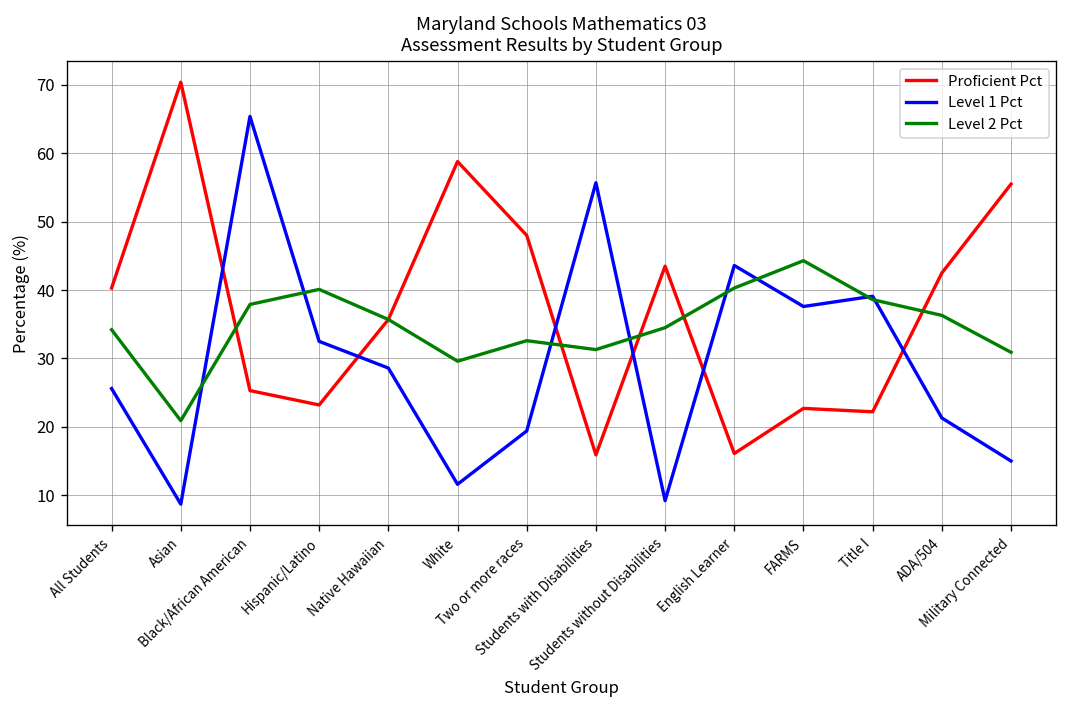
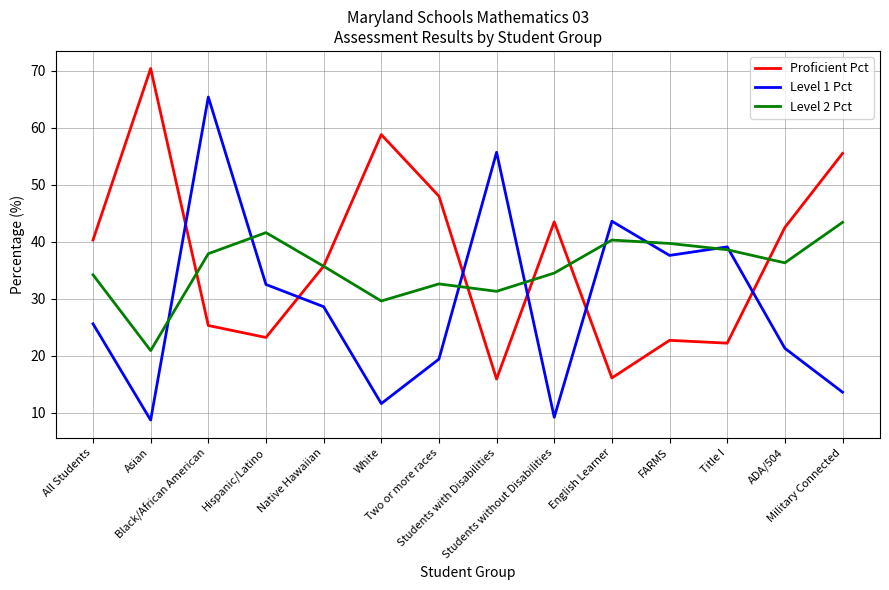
Level 2 Pct, Hispanic/Latino: 40 -> 42
Level 2 Pct, FARMS: 44 -> 40
Level 1 Pct, Military Connected: 15 -> 14
Level 2 Pct, Military Connected: 31 -> 43
